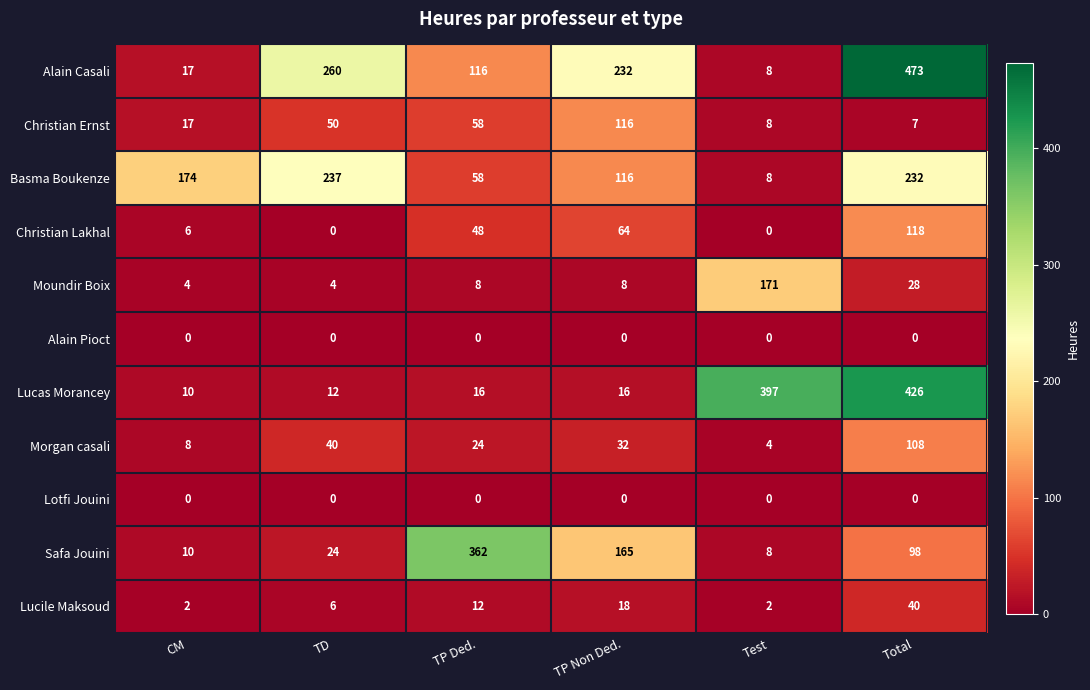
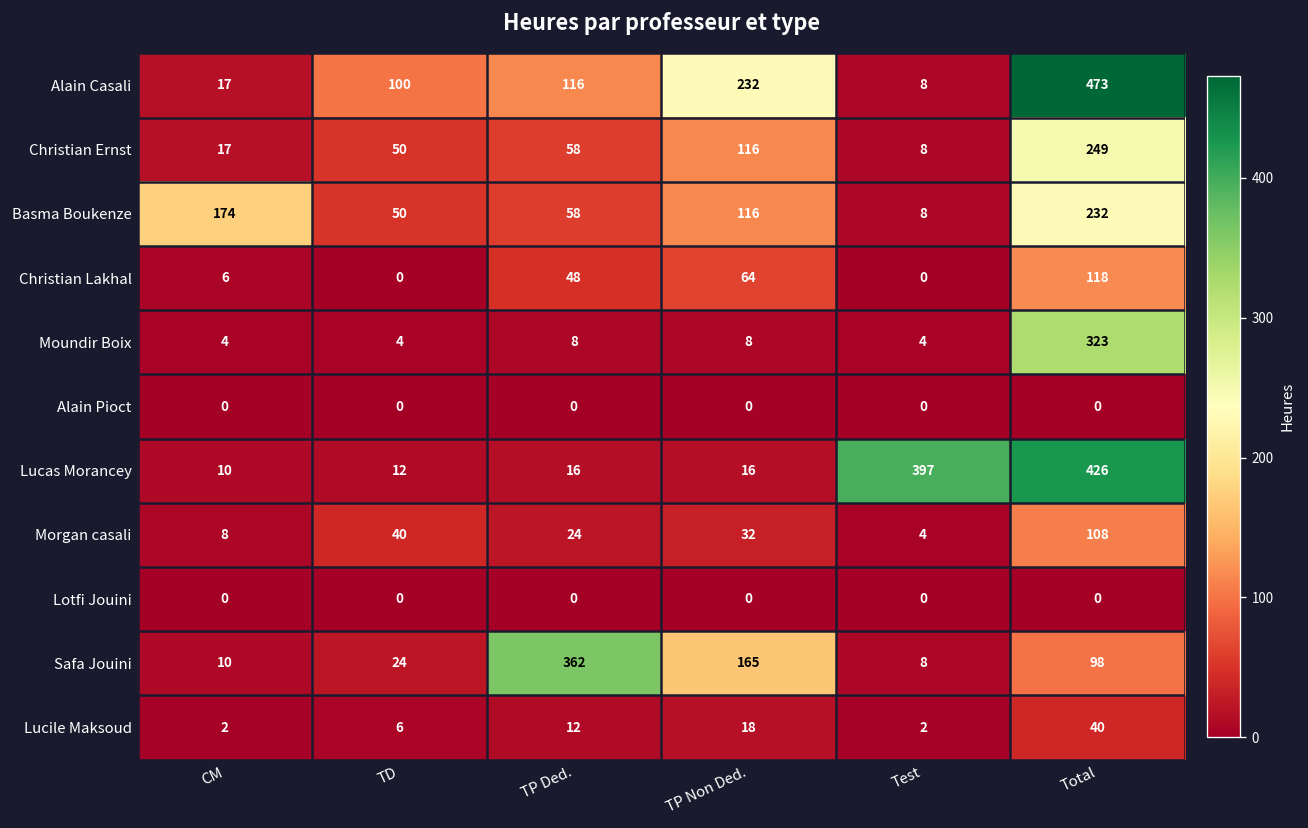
Alain Casali, TD: 260 -> 100
Christian Ernst, Total: 7 -> 249
Basma Boukenze, TD: 237 -> 50
Moundir Boix, Test: 171 -> 4
Moundir Boix, Total: 28 -> 323
